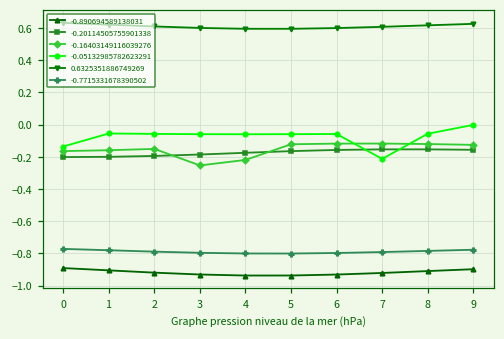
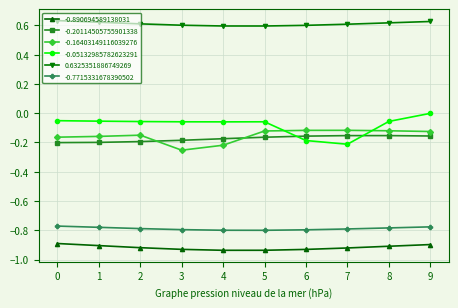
-0.05132985782623291, 0: -0.14 -> -0.05
-0.05132985782623291, 6: -0.06 -> -0.19
